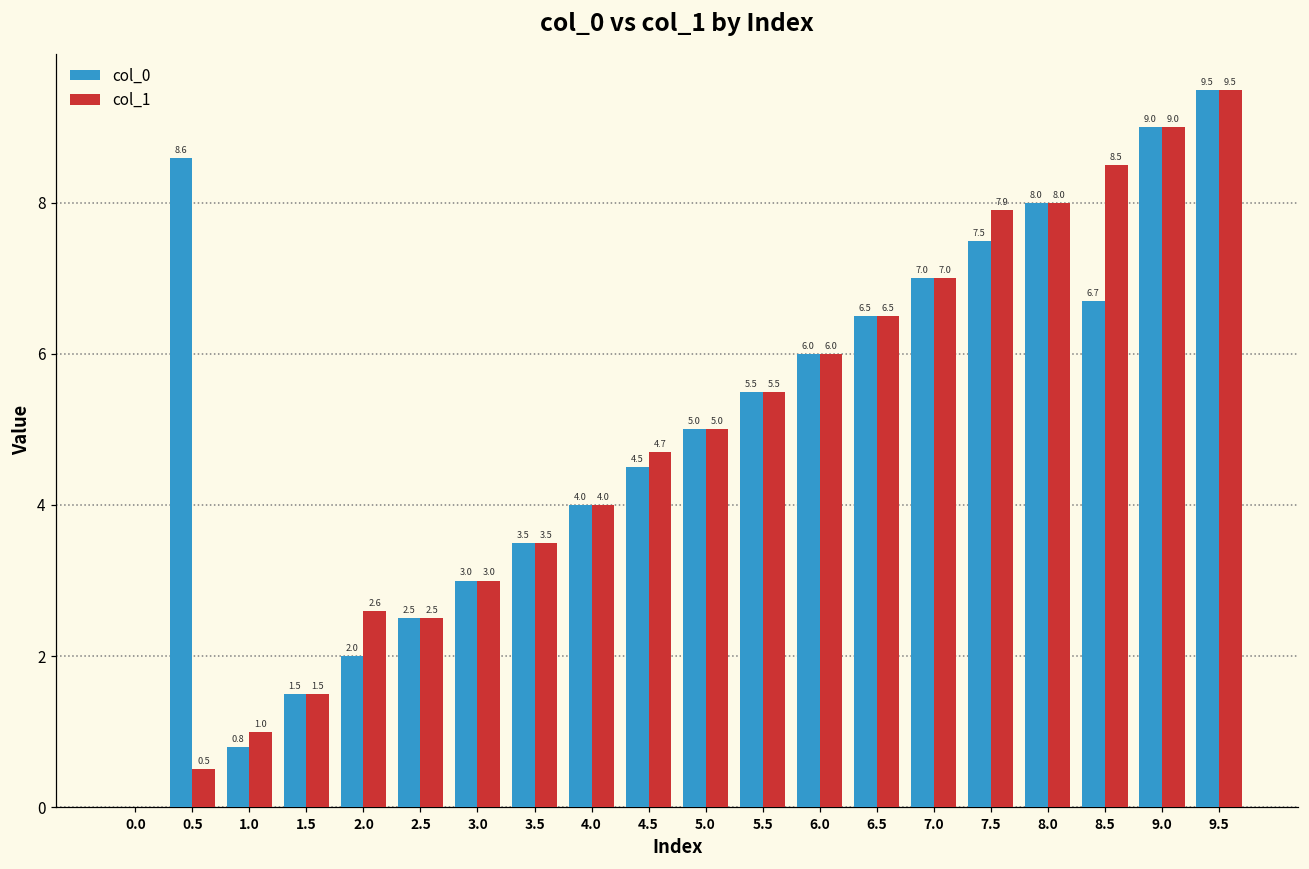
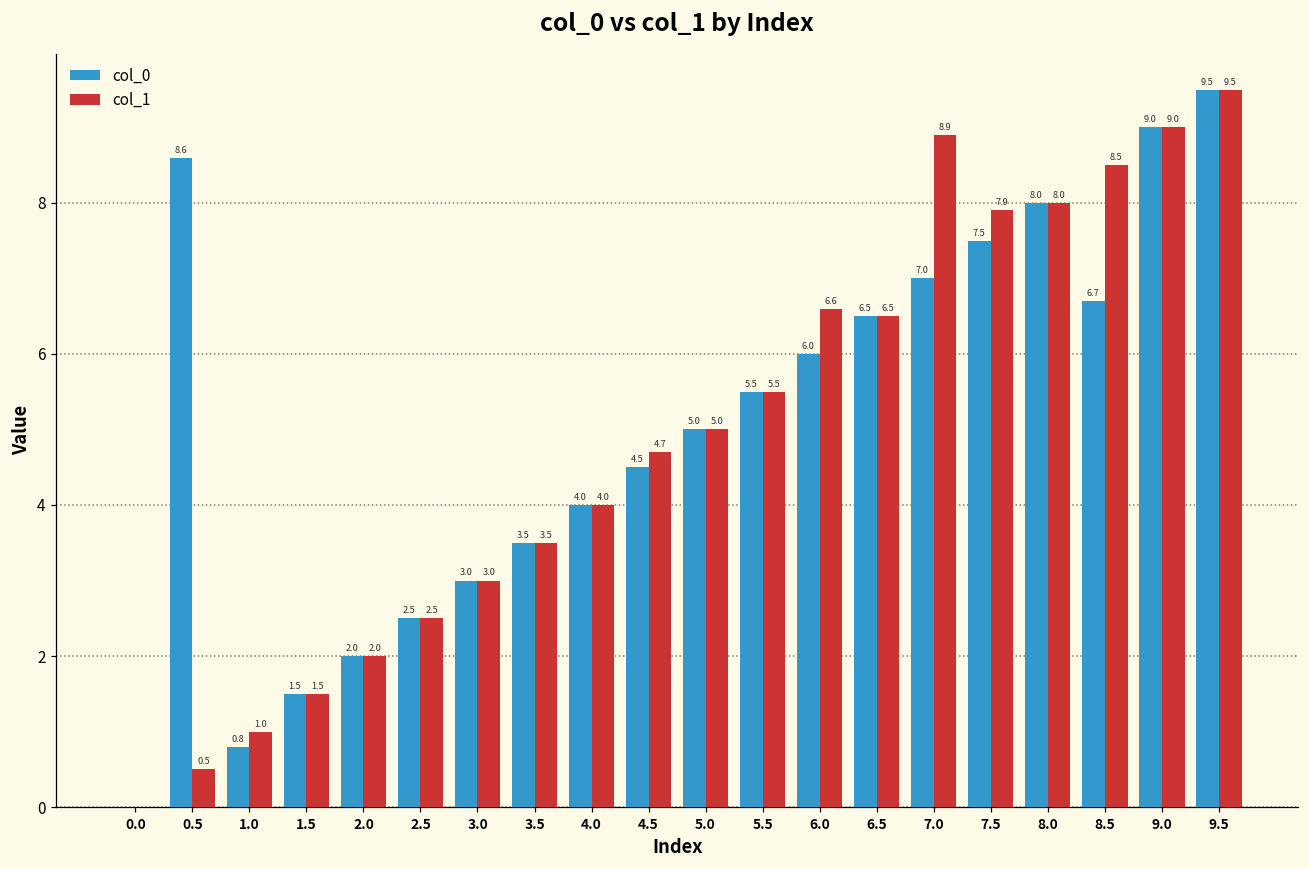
col_1, 2.0: 2.6 -> 2.0
col_1, 6.0: 6.0 -> 6.6
col_1, 7.0: 7.0 -> 8.9
